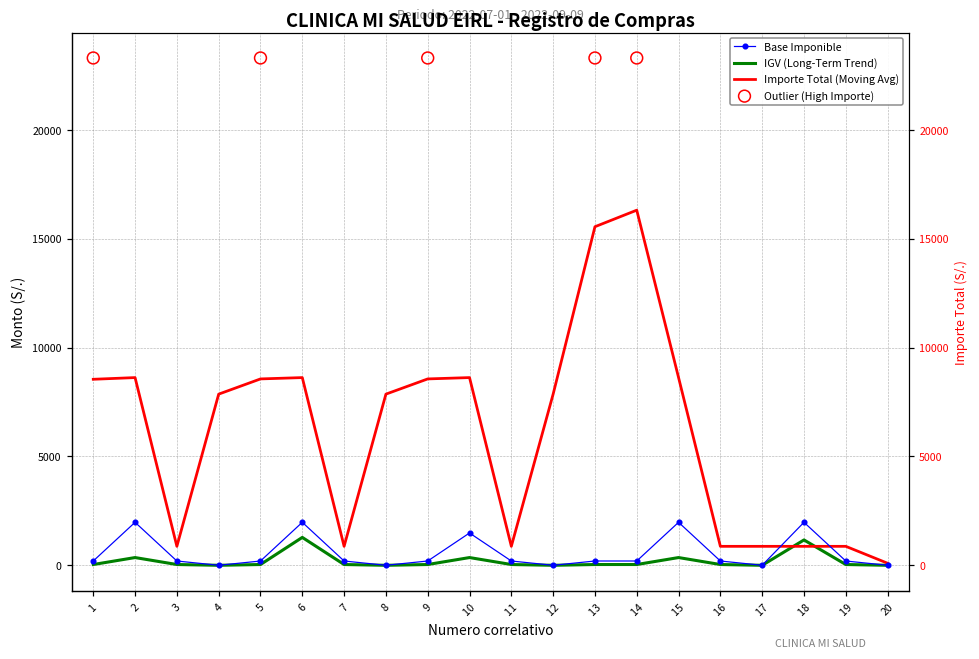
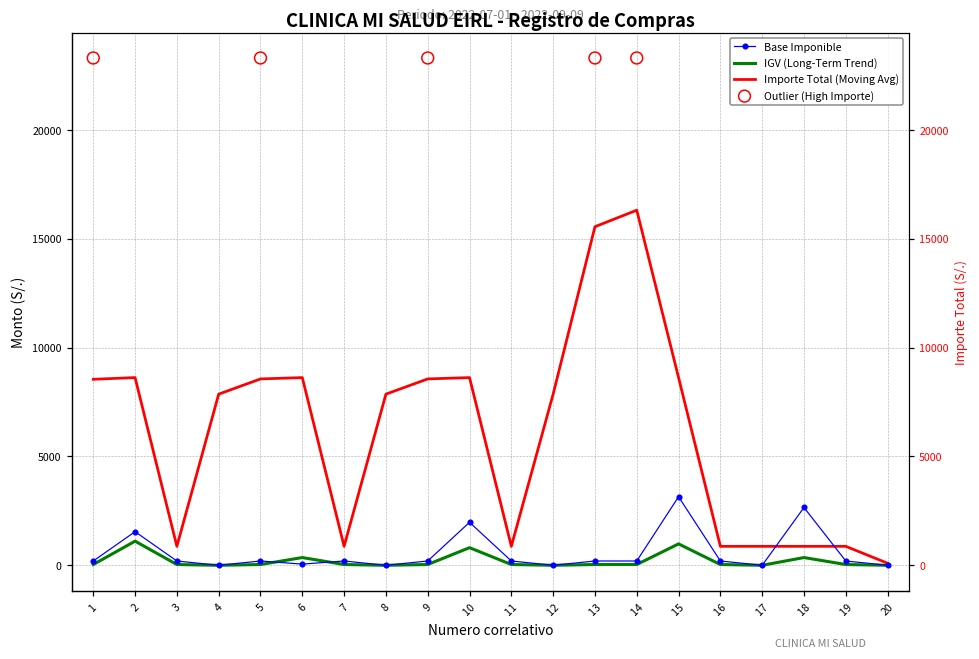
Base Imponible, 2: 2000 -> 1500
IGV (Long-Term Trend), 2: 400 -> 1100
Base Imponible, 6: 2000 -> 100
IGV (Long-Term Trend), 6: 1300 -> 400
Base Imponible, 10: 1500 -> 2000
IGV (Long-Term Trend), 10: 400 -> 800
Base Imponible, 15: 2000 -> 3100
IGV (Long-Term Trend), 15: 400 -> 1000
Base Imponible, 18: 2000 -> 2700
IGV (Long-Term Trend), 18: 1200 -> 400
